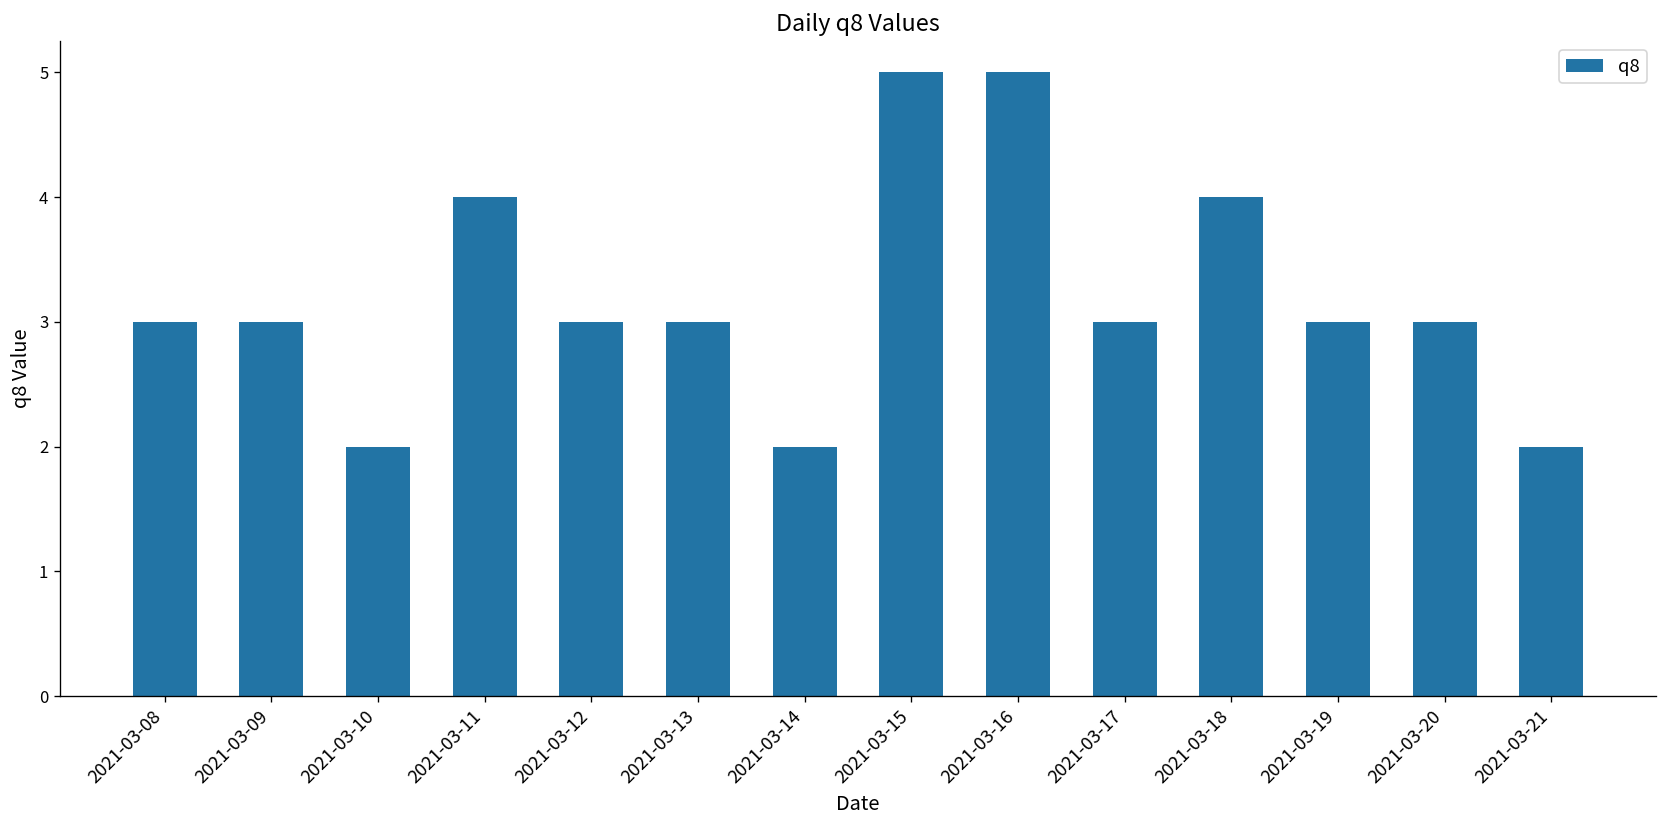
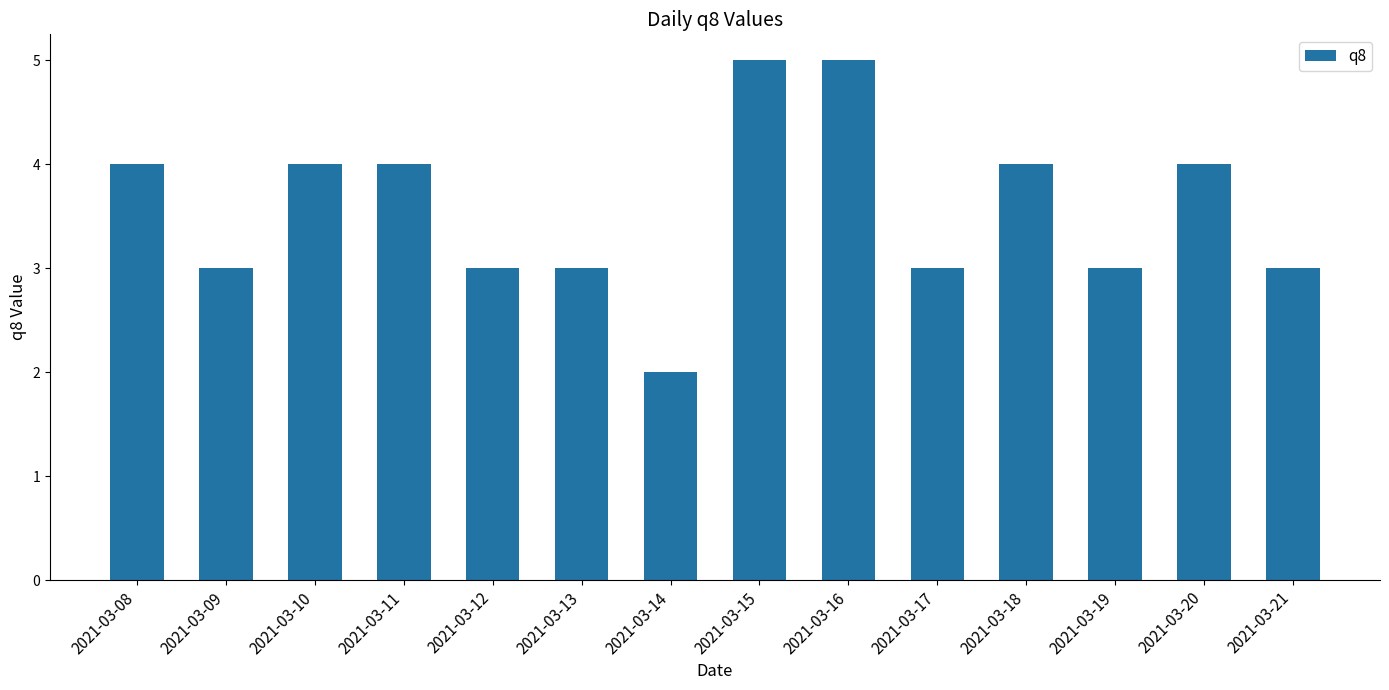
2021-03-08: 3 -> 4
2021-03-10: 2 -> 4
2021-03-20: 3 -> 4
2021-03-21: 2 -> 3
